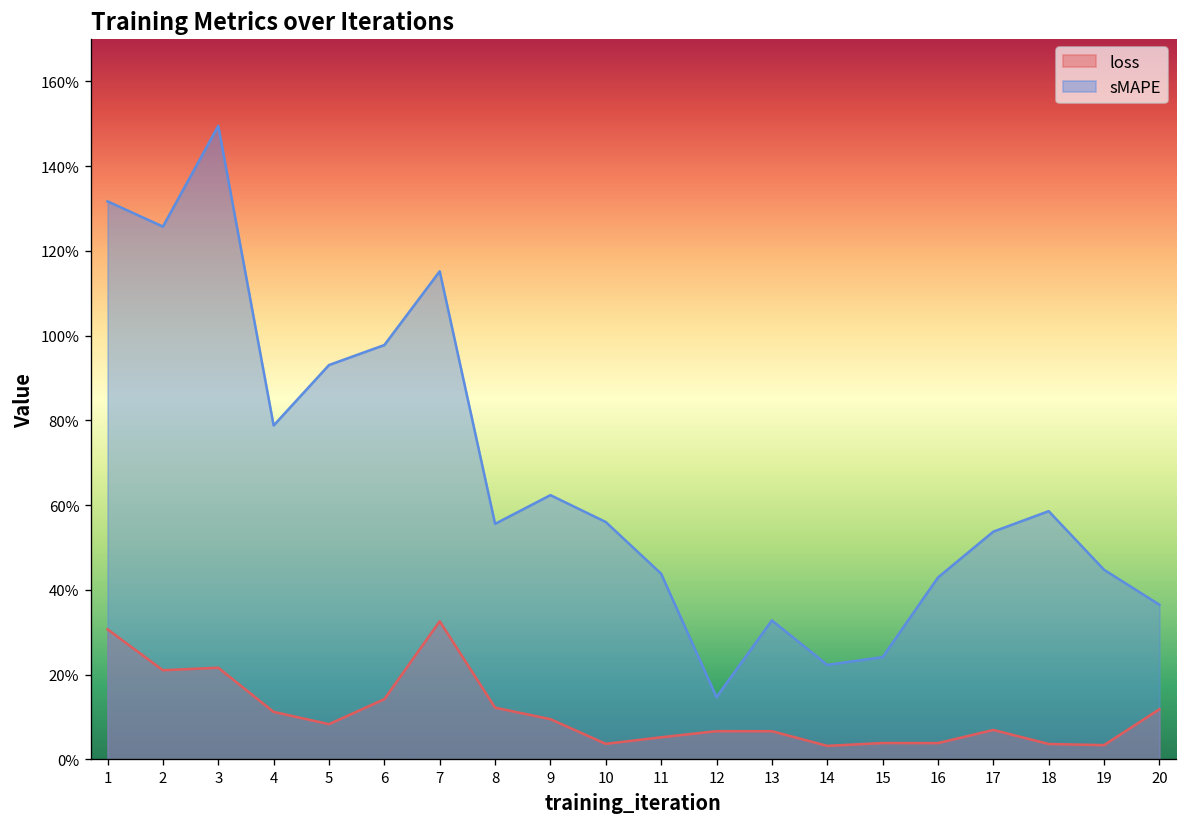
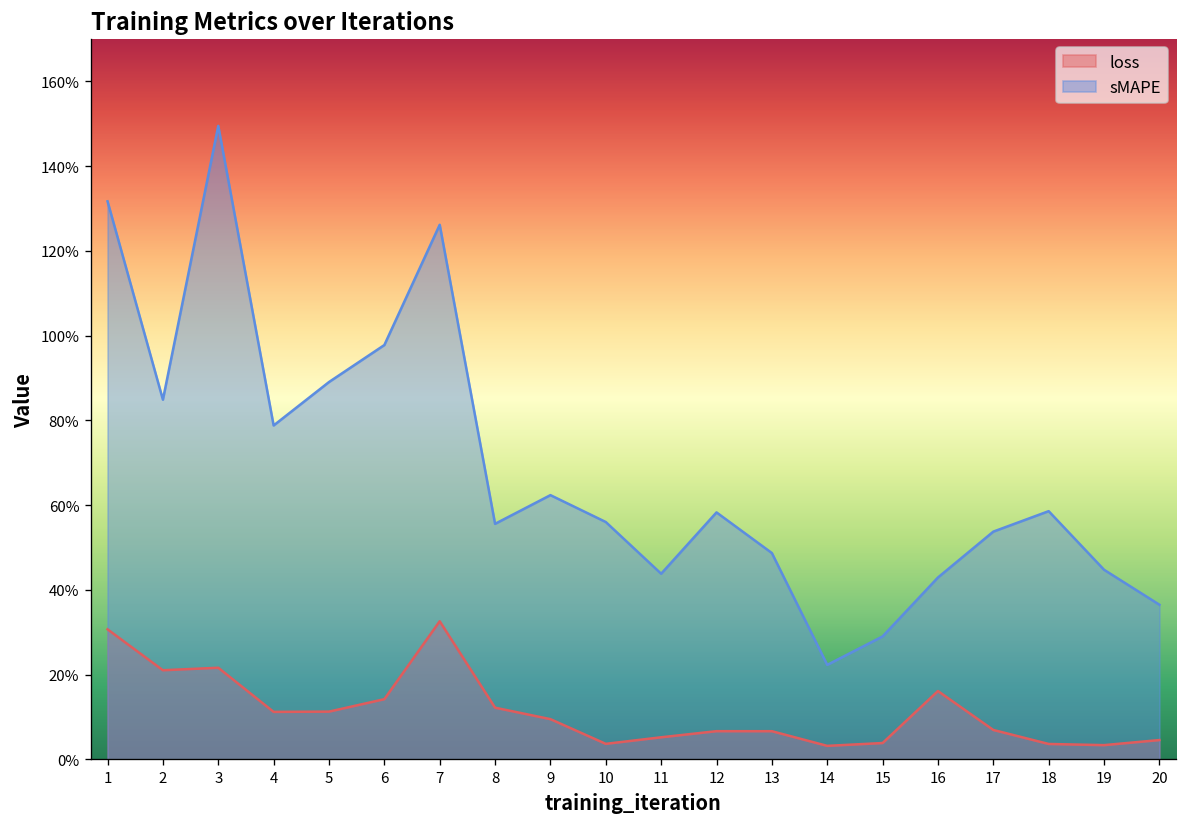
sMAPE, 2: 126% -> 85%
loss, 5: 8% -> 11%
sMAPE, 5: 93% -> 89%
sMAPE, 7: 115% -> 126%
sMAPE, 12: 15% -> 58%
sMAPE, 13: 33% -> 49%
sMAPE, 15: 24% -> 29%
loss, 16: 4% -> 16%
loss, 20: 12% -> 5%
